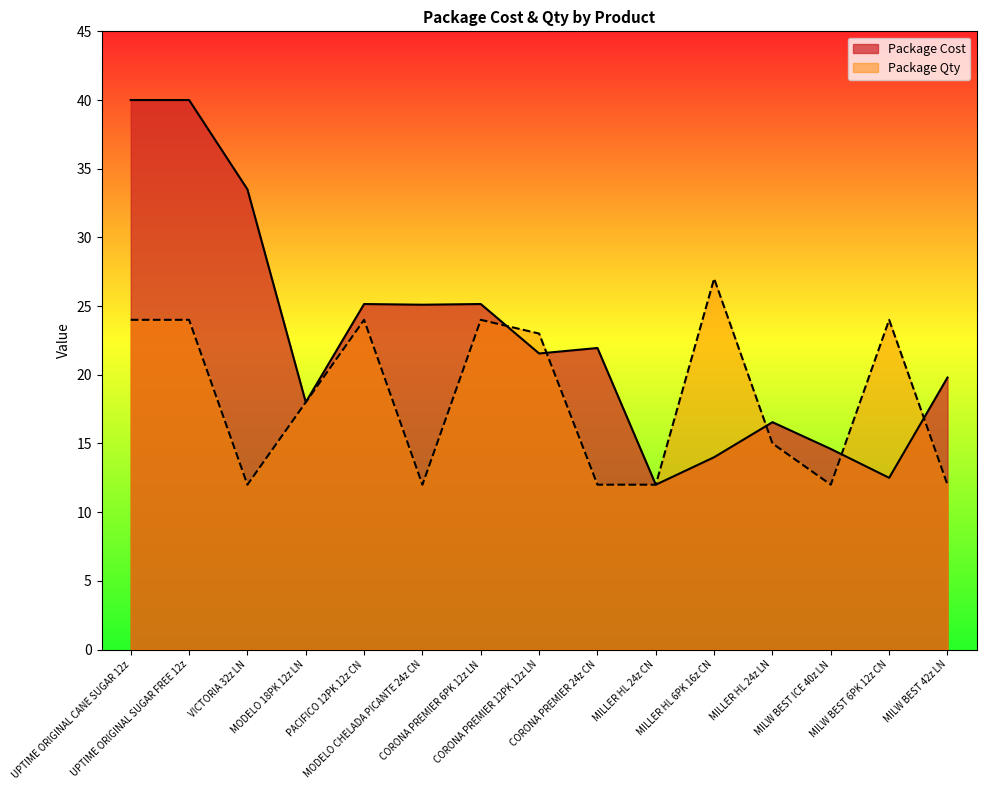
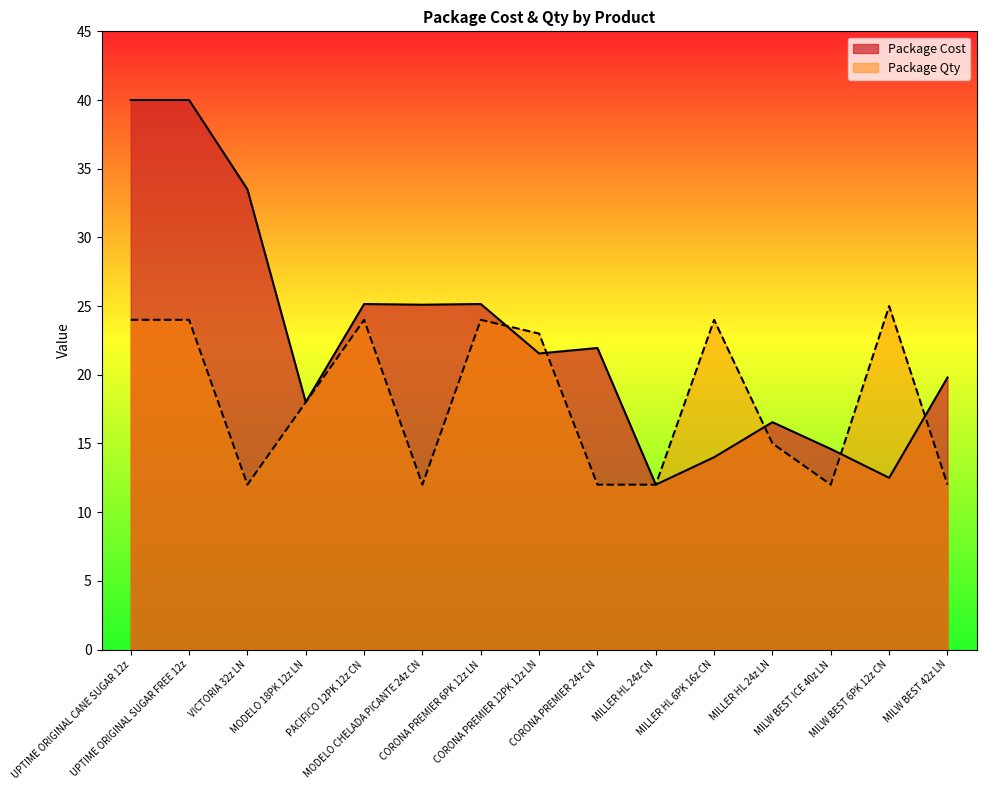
Package Qty, MILLER HL 6PK 16z CN: 27 -> 24
Package Qty, MILW BEST 6PK 12z CN: 24 -> 25
